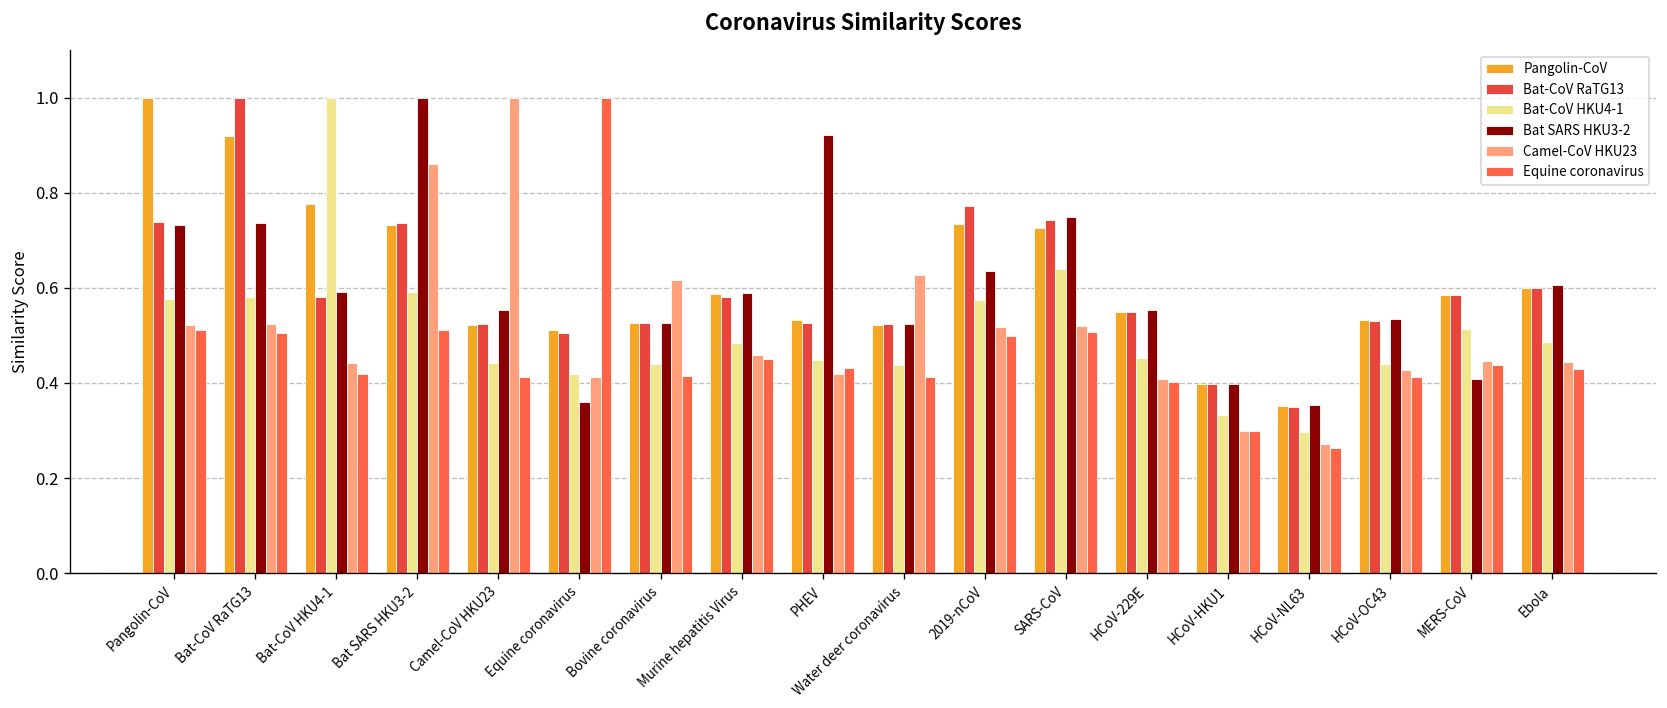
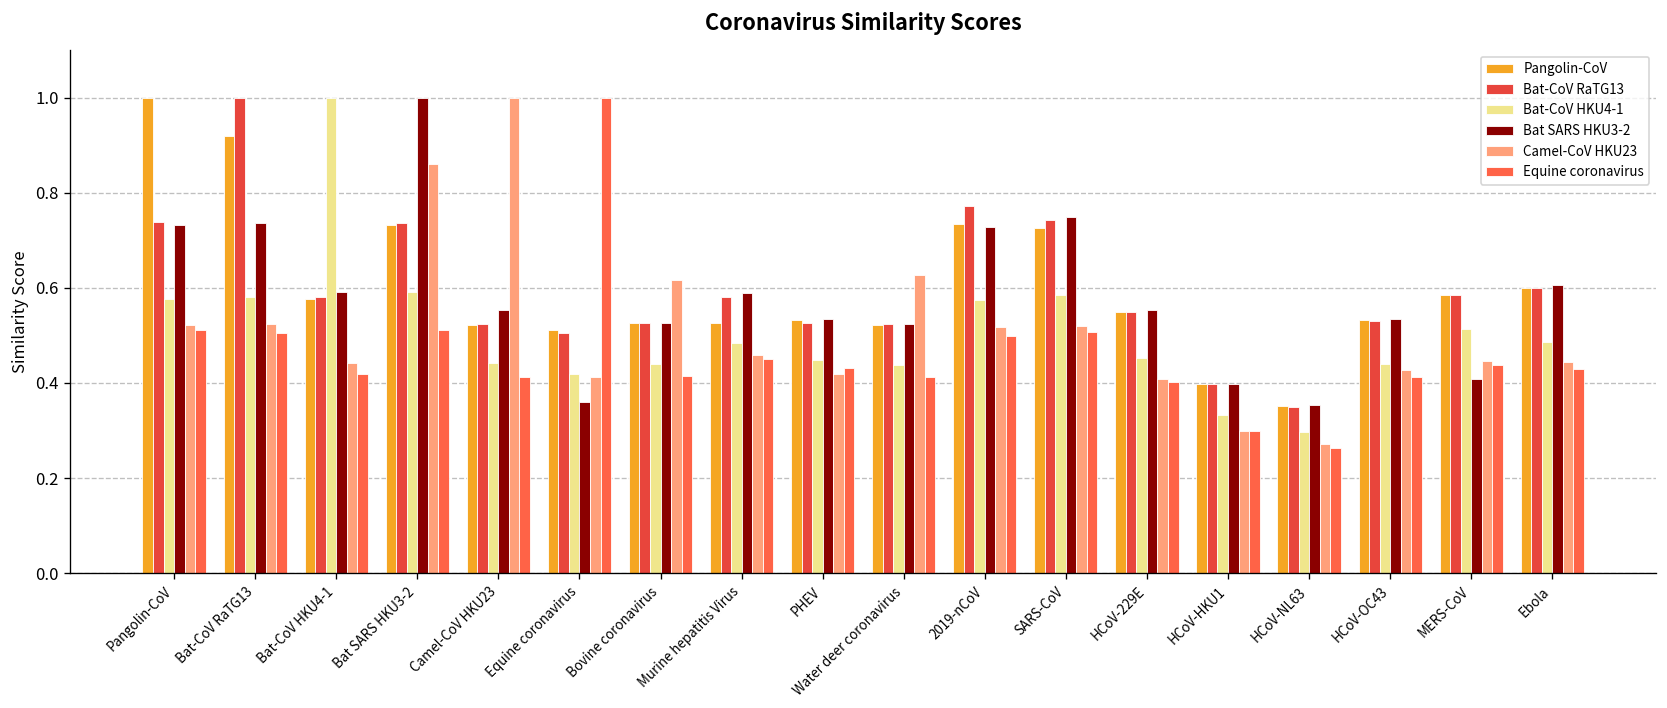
Pangolin-CoV, Bat-CoV HKU4-1: 0.78 -> 0.58
Pangolin-CoV, Murine hepatitis Virus: 0.59 -> 0.53
Bat SARS HKU3-2, PHEV: 0.92 -> 0.53
Bat SARS HKU3-2, 2019-nCoV: 0.64 -> 0.73
Bat-CoV HKU4-1, SARS-CoV: 0.64 -> 0.59
